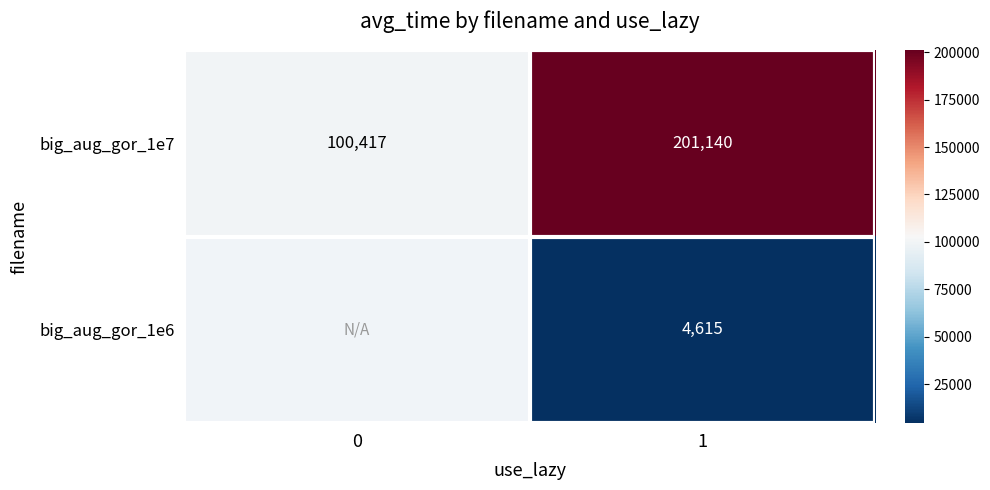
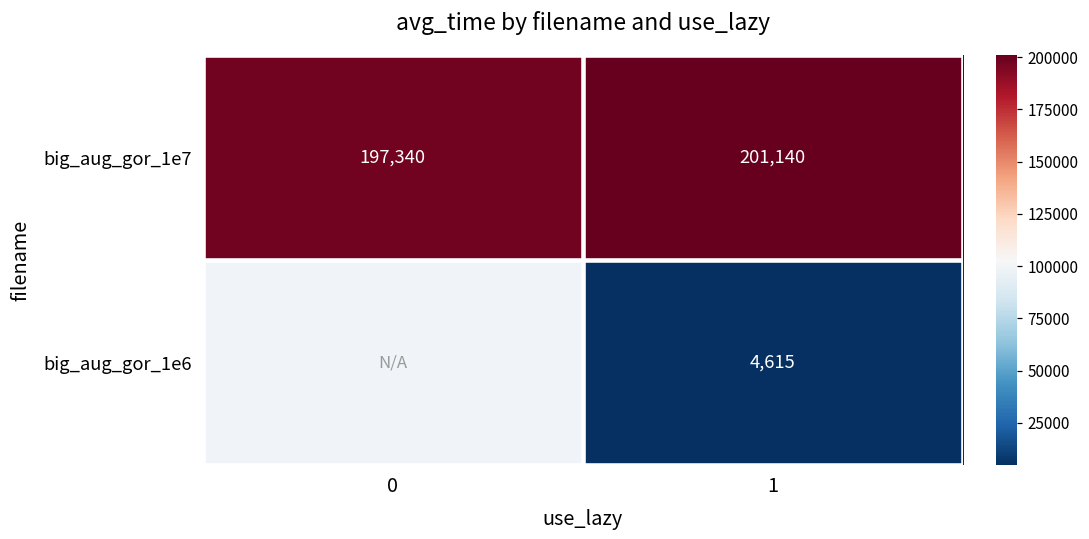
big_aug_gor_1e7, 0: 100,417 -> 197,340
